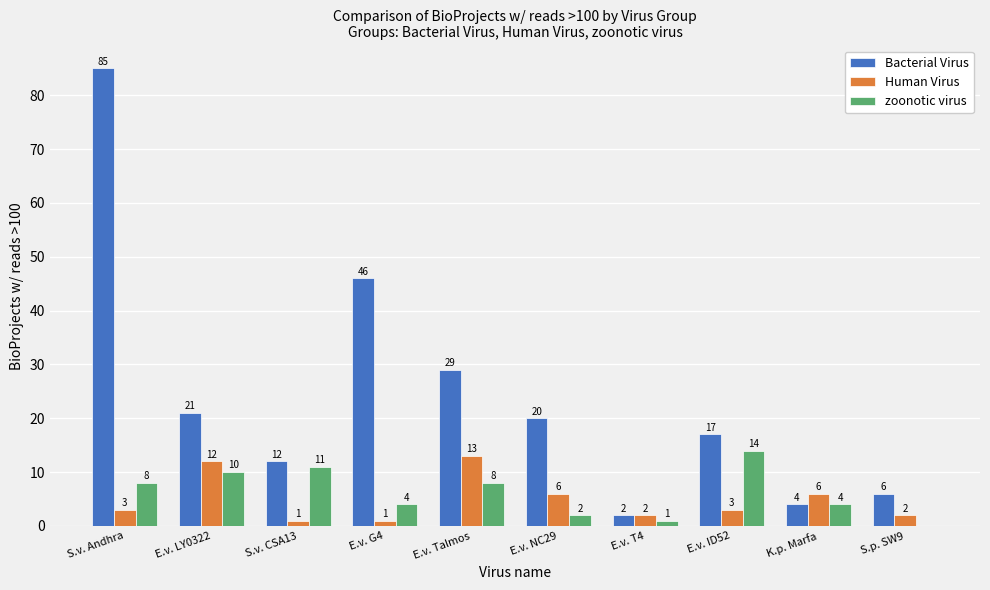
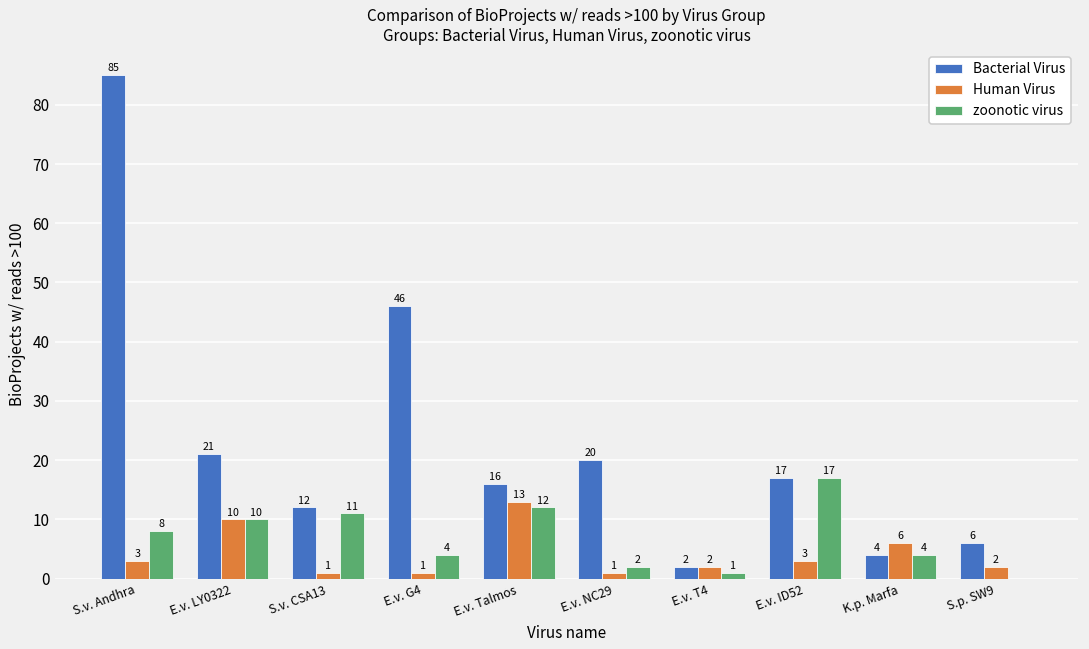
Human Virus, E.v. LY0322: 12 -> 10
Bacterial Virus, E.v. Talmos: 29 -> 16
zoonotic virus, E.v. Talmos: 8 -> 12
Human Virus, E.v. NC29: 6 -> 1
zoonotic virus, E.v. ID52: 14 -> 17
